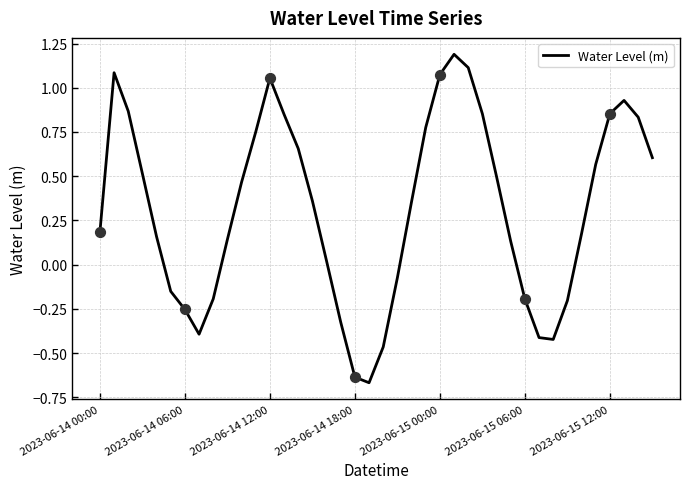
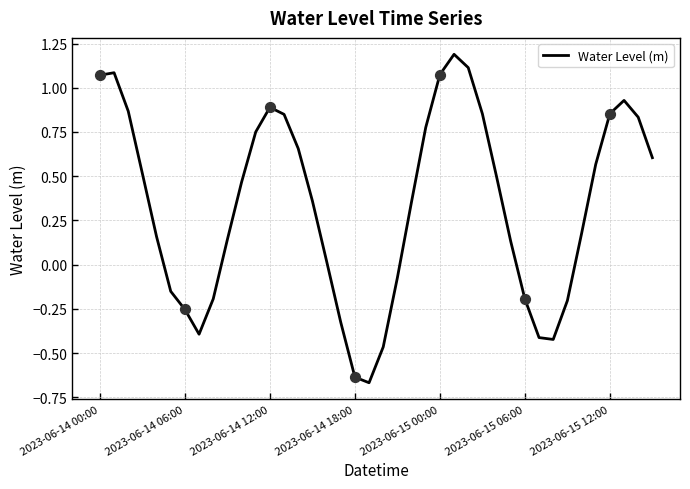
Water Level (m), 2023-06-14 00:00: 0.18 -> 1.07
Water Level (m), 2023-06-14 12:00: 1.05 -> 0.89
